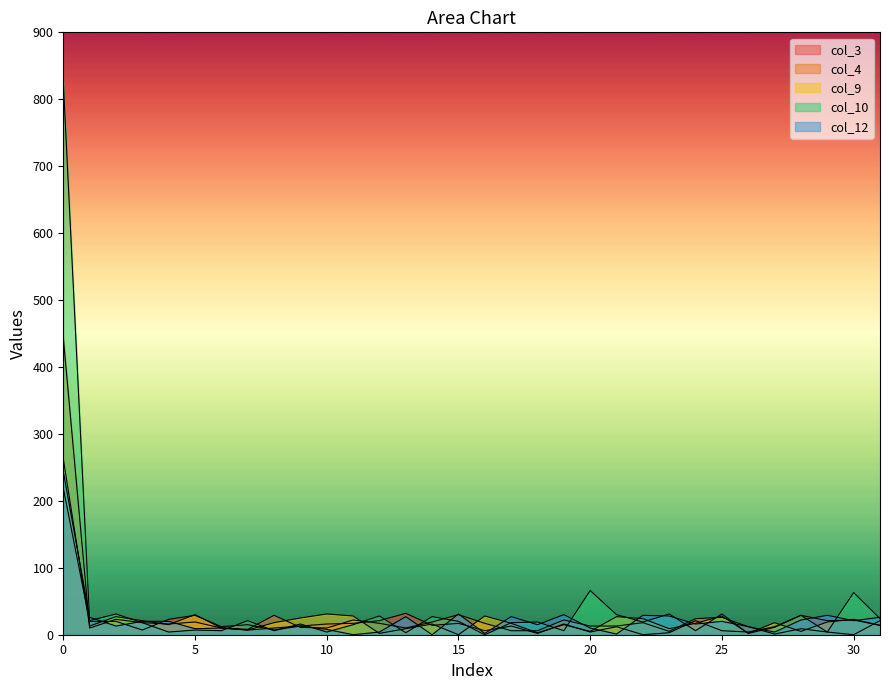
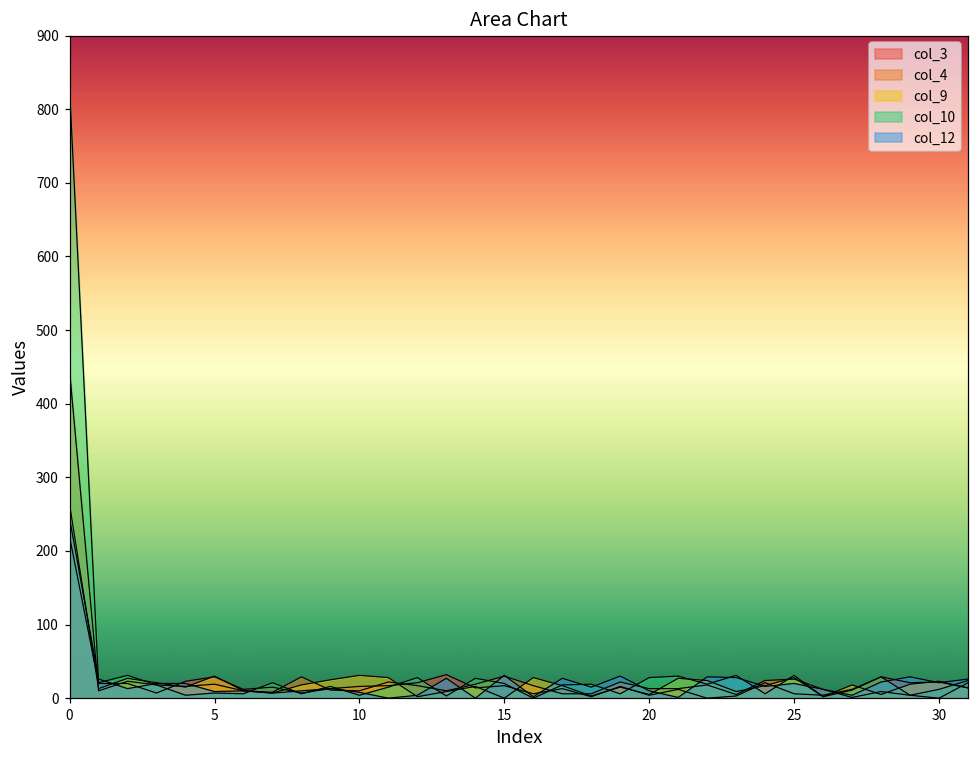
col_10, 20: 70 -> 30
col_10, 30: 60 -> 10
